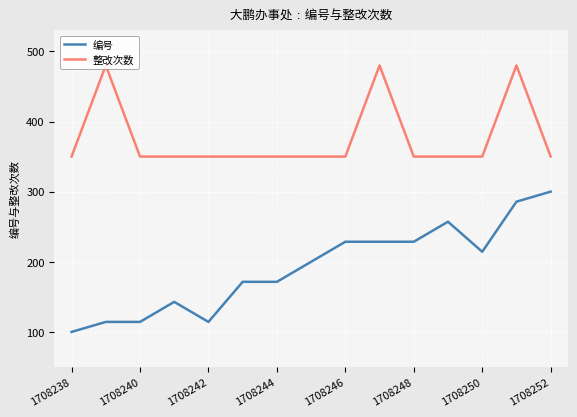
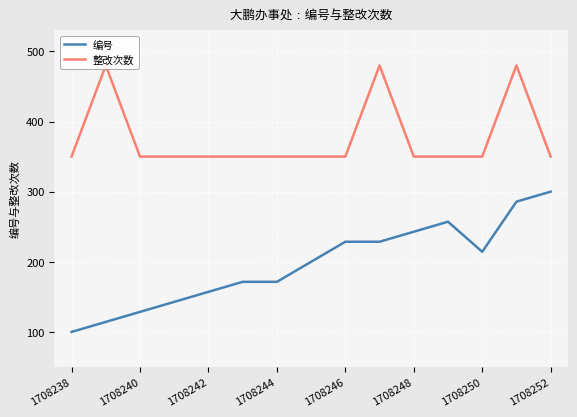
编号, 1708240: 110 -> 130
编号, 1708242: 110 -> 160
编号, 1708248: 230 -> 240
